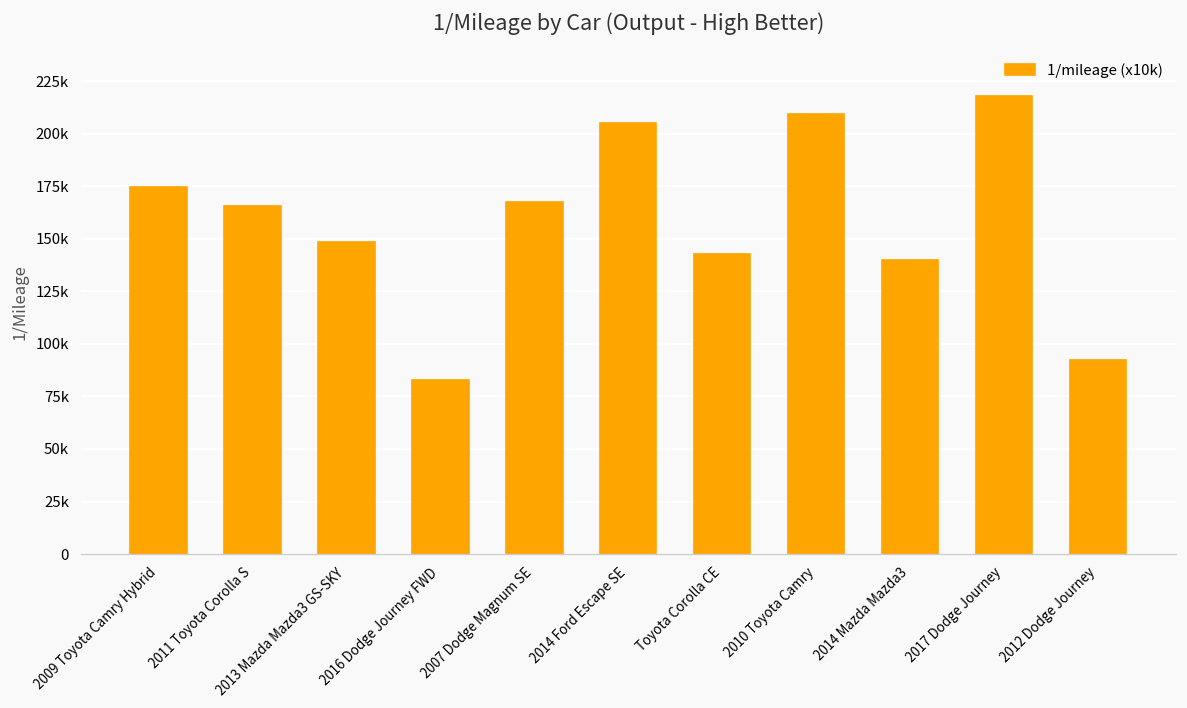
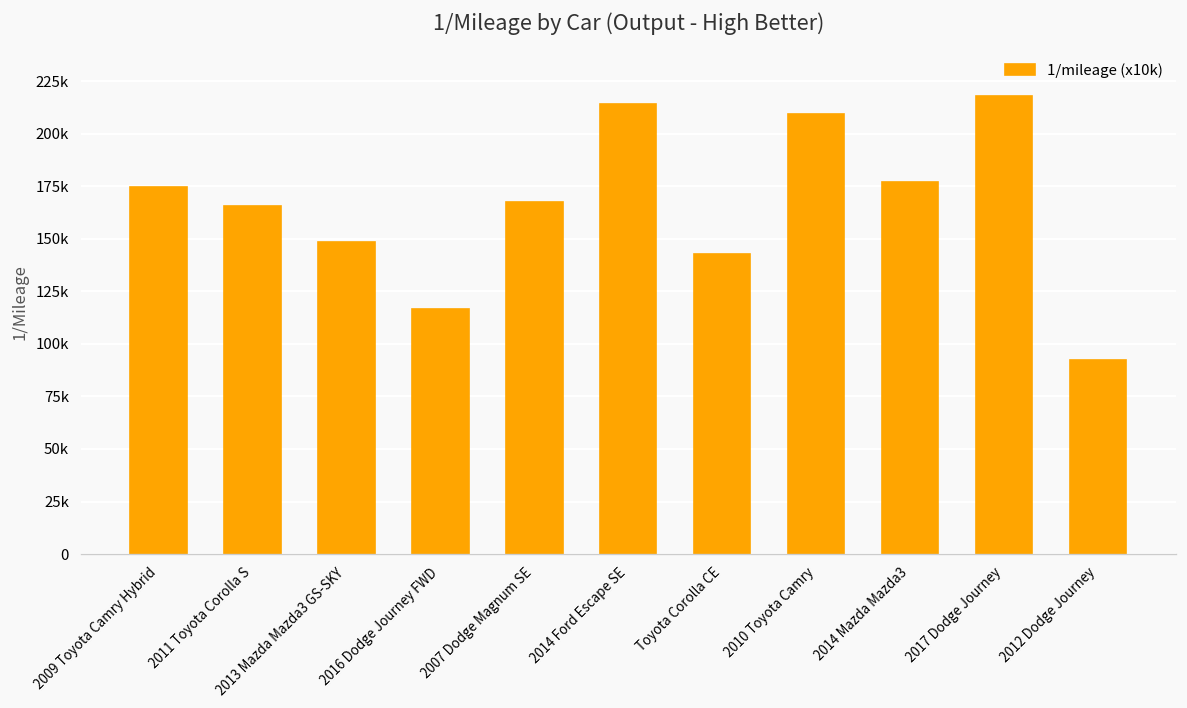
2016 Dodge Journey FWD: 83000 -> 117000
2014 Ford Escape SE: 205000 -> 214000
2014 Mazda Mazda3: 140000 -> 177000
